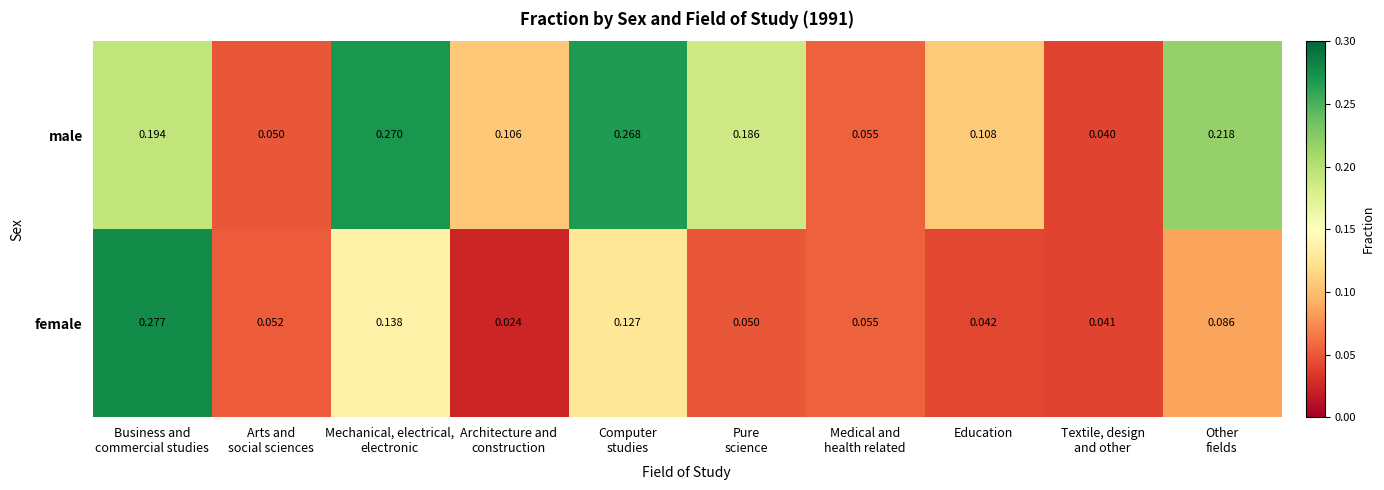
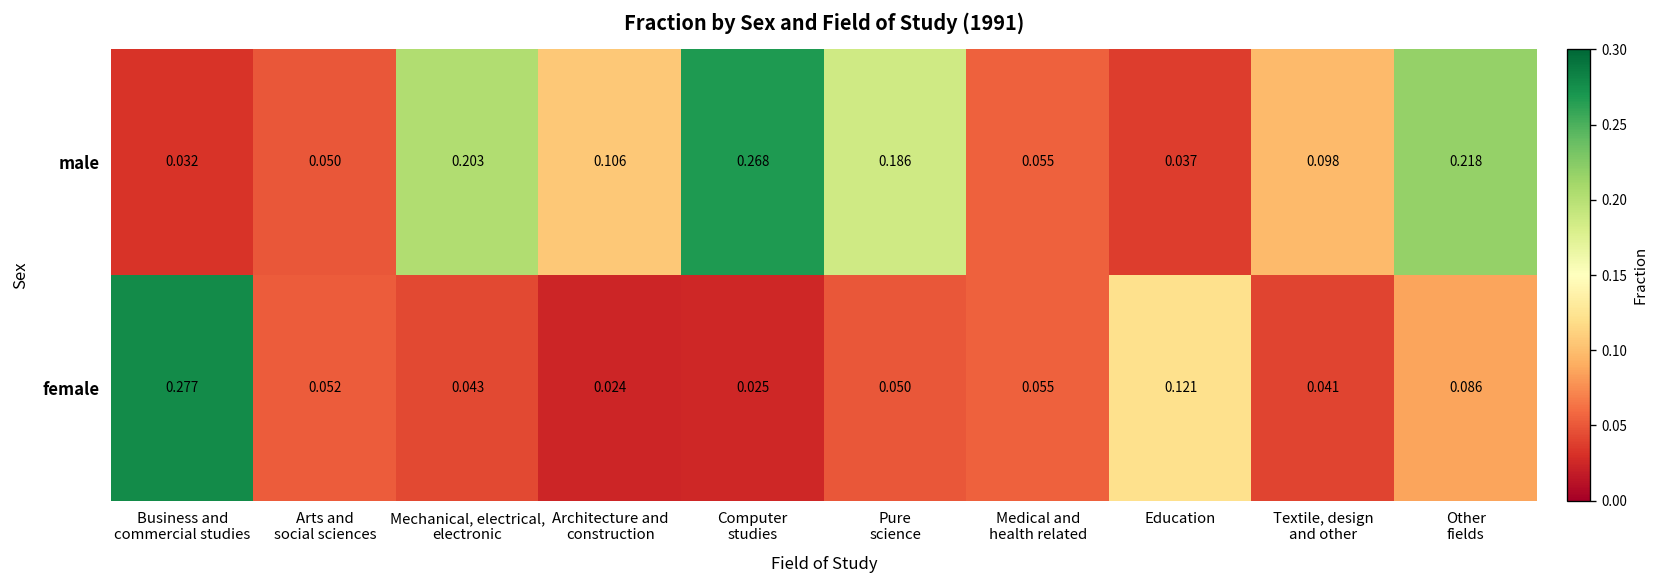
male, Business and commercial studies: 0.194 -> 0.032
male, Mechanical, electrical, electronic: 0.270 -> 0.203
male, Education: 0.108 -> 0.037
male, Textile, design and other: 0.040 -> 0.098
female, Mechanical, electrical, electronic: 0.138 -> 0.043
female, Computer studies: 0.127 -> 0.025
female, Education: 0.042 -> 0.121
